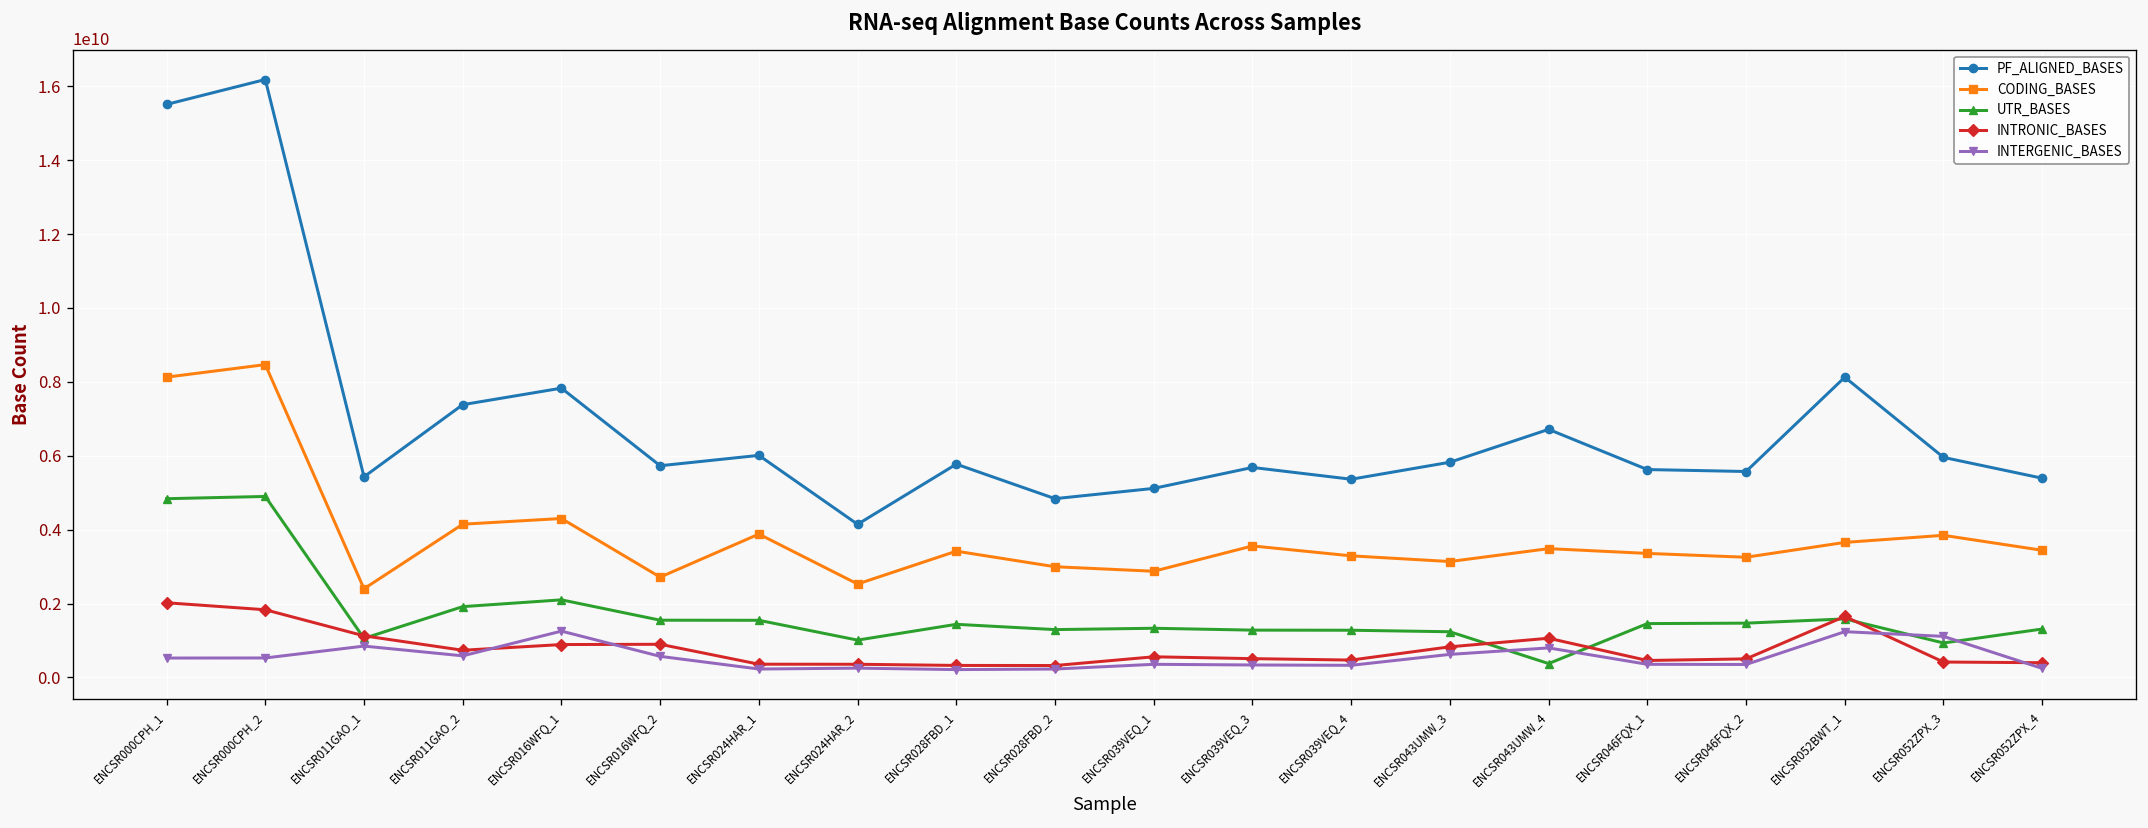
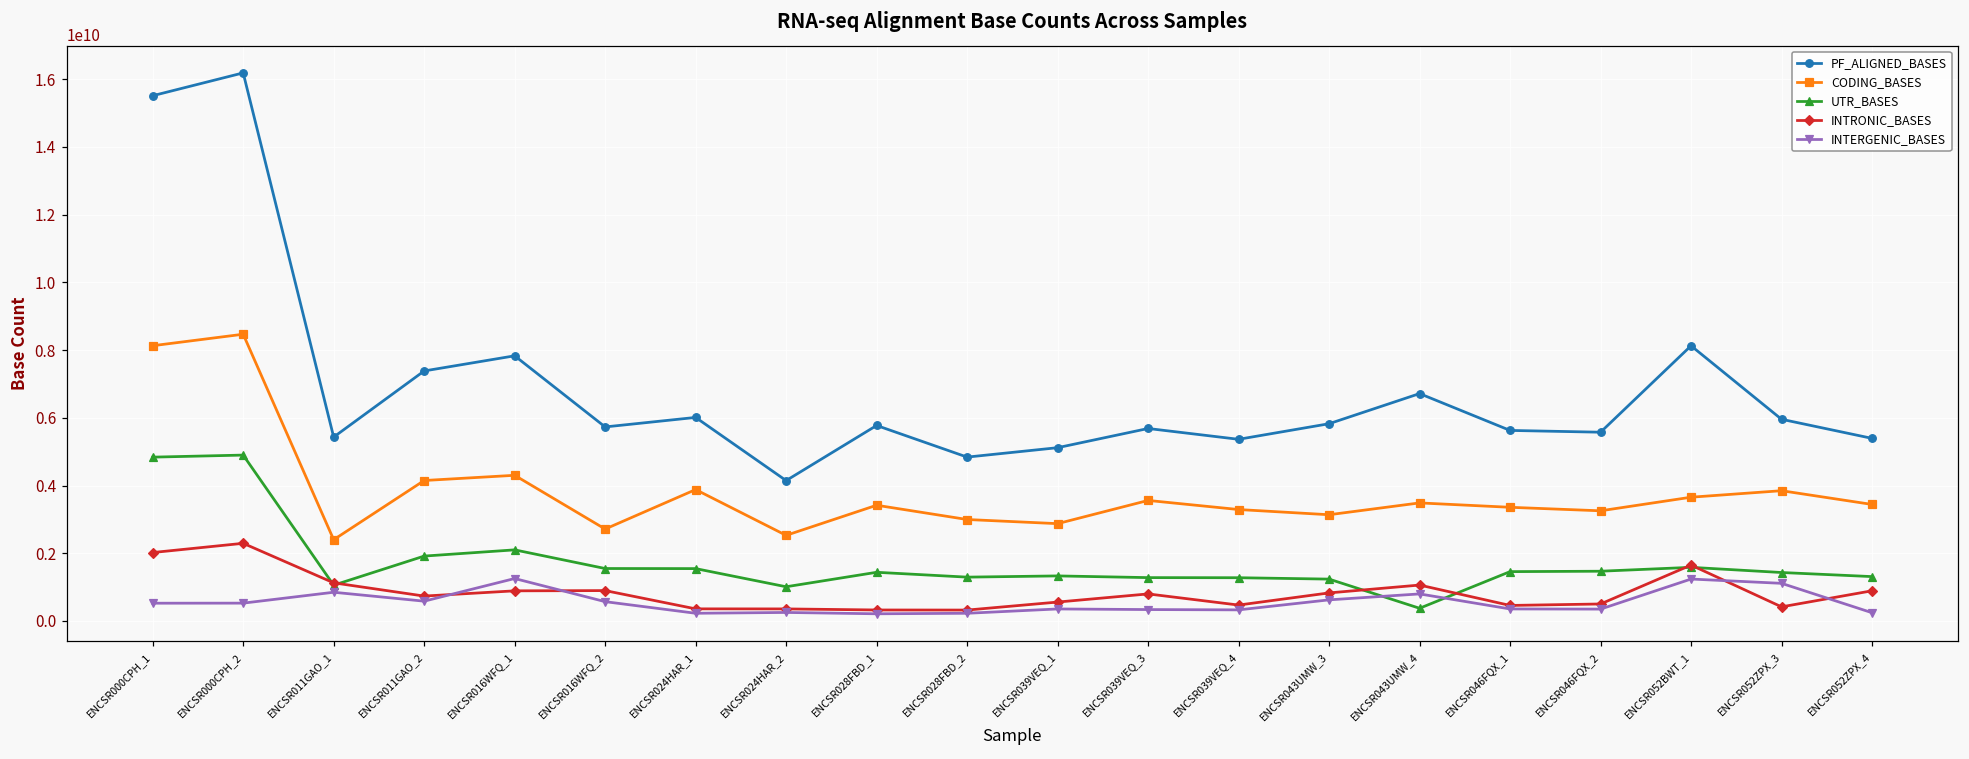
INTRONIC_BASES, ENCSR000CPH_2: 1800000000 -> 2300000000
INTRONIC_BASES, ENCSR039VEQ_3: 500000000 -> 800000000
UTR_BASES, ENCSR052ZPX_3: 900000000 -> 1400000000
INTRONIC_BASES, ENCSR052ZPX_4: 400000000 -> 900000000
